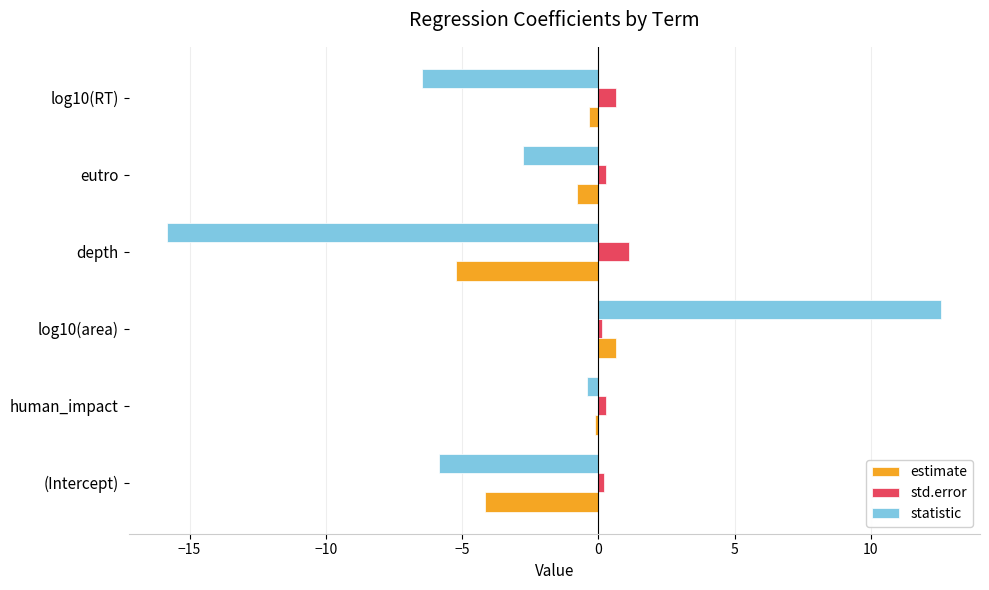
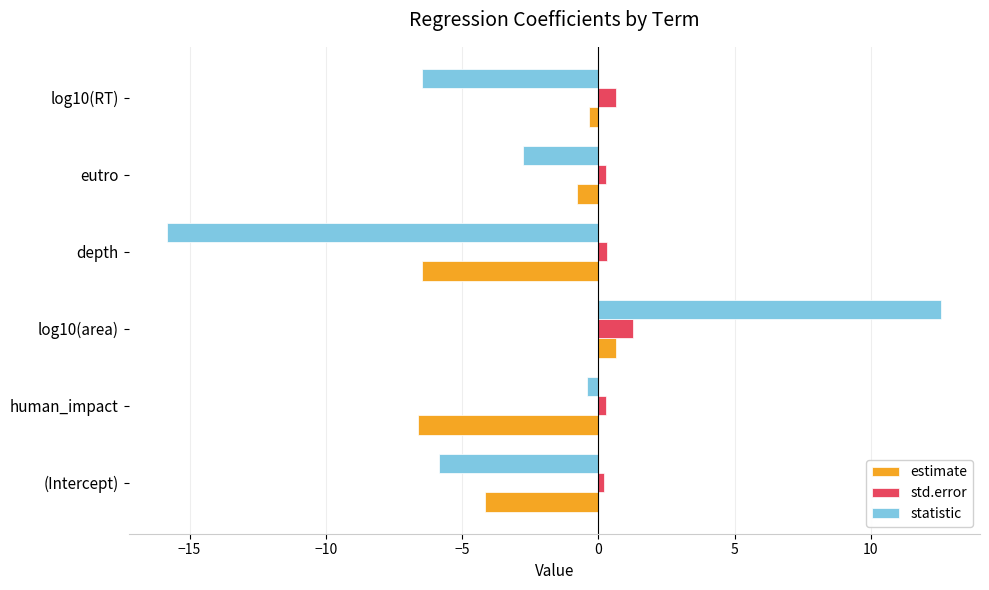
std.error, depth: 1.1 -> 0.3
estimate, depth: -5.2 -> -6.5
std.error, log10(area): 0.1 -> 1.3
estimate, human_impact: -0.1 -> -6.6
